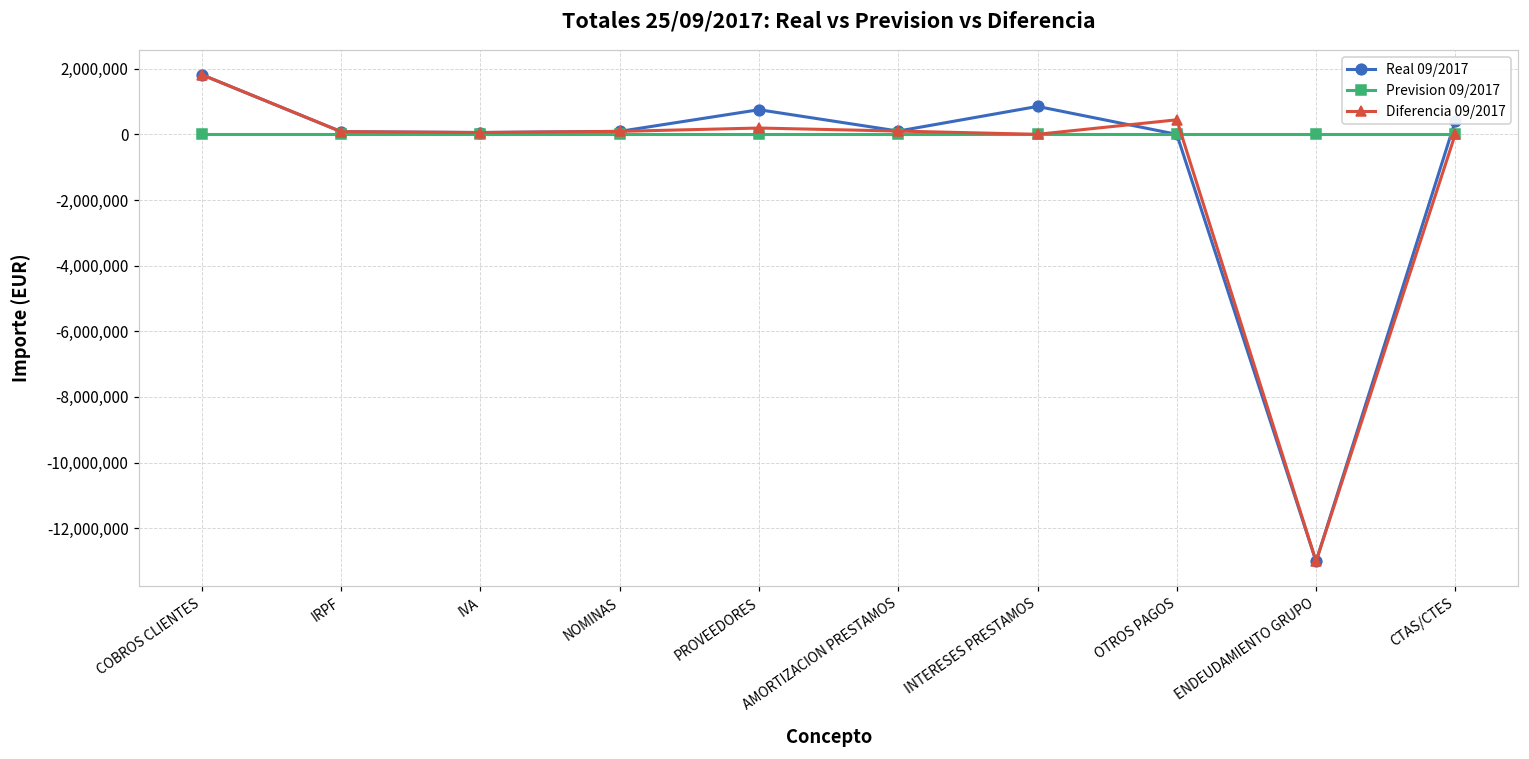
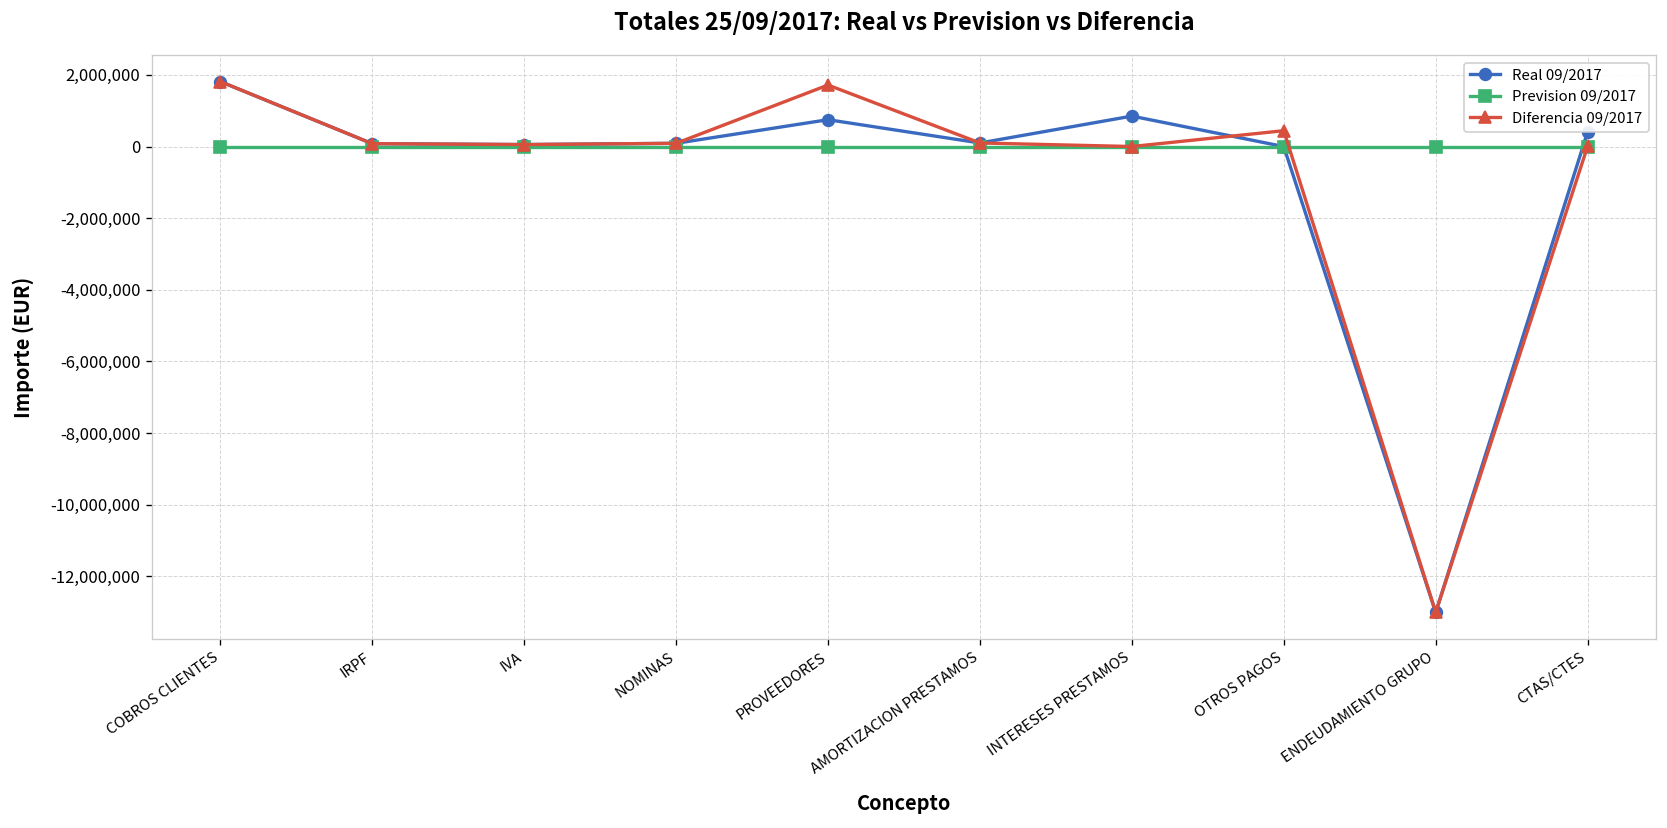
Diferencia 09/2017, PROVEEDORES: 200,000 -> 1,700,000
